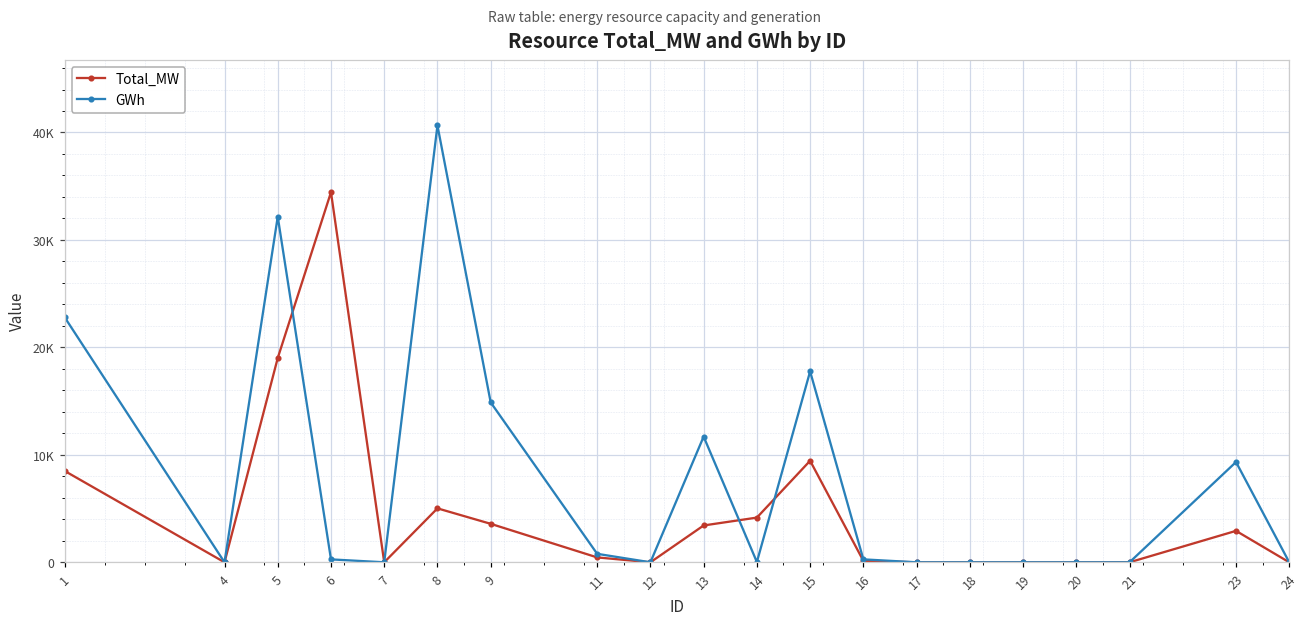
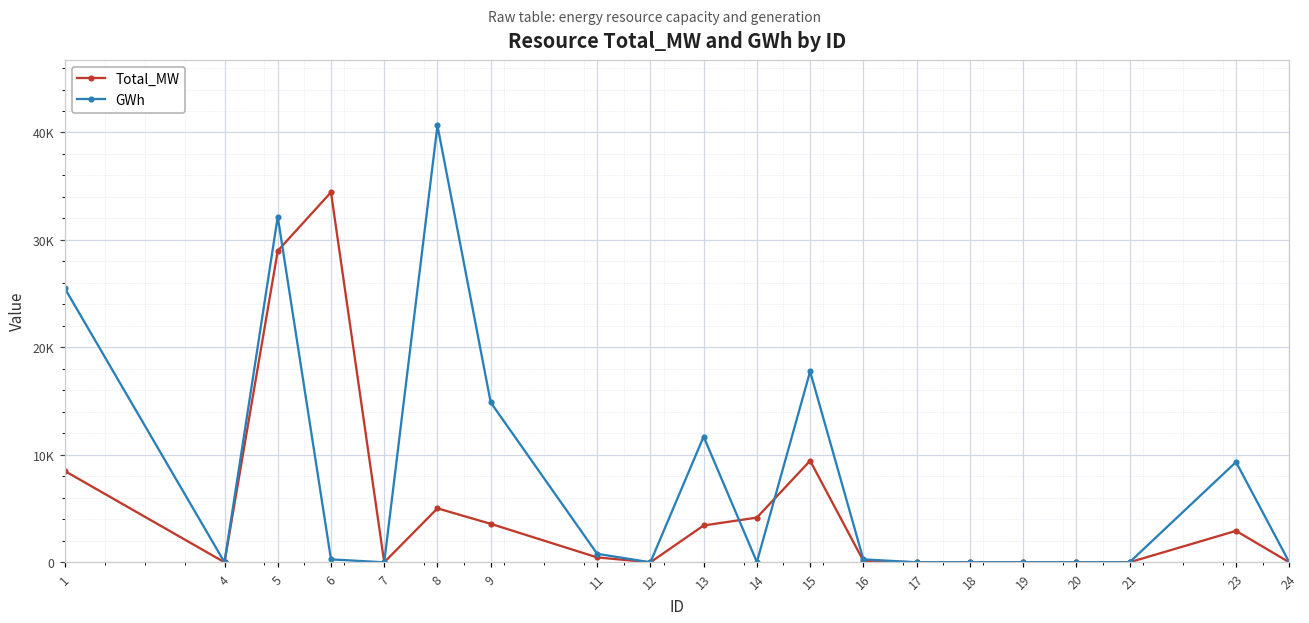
GWh, 1: 23000 -> 25000
Total_MW, 5: 19000 -> 29000
